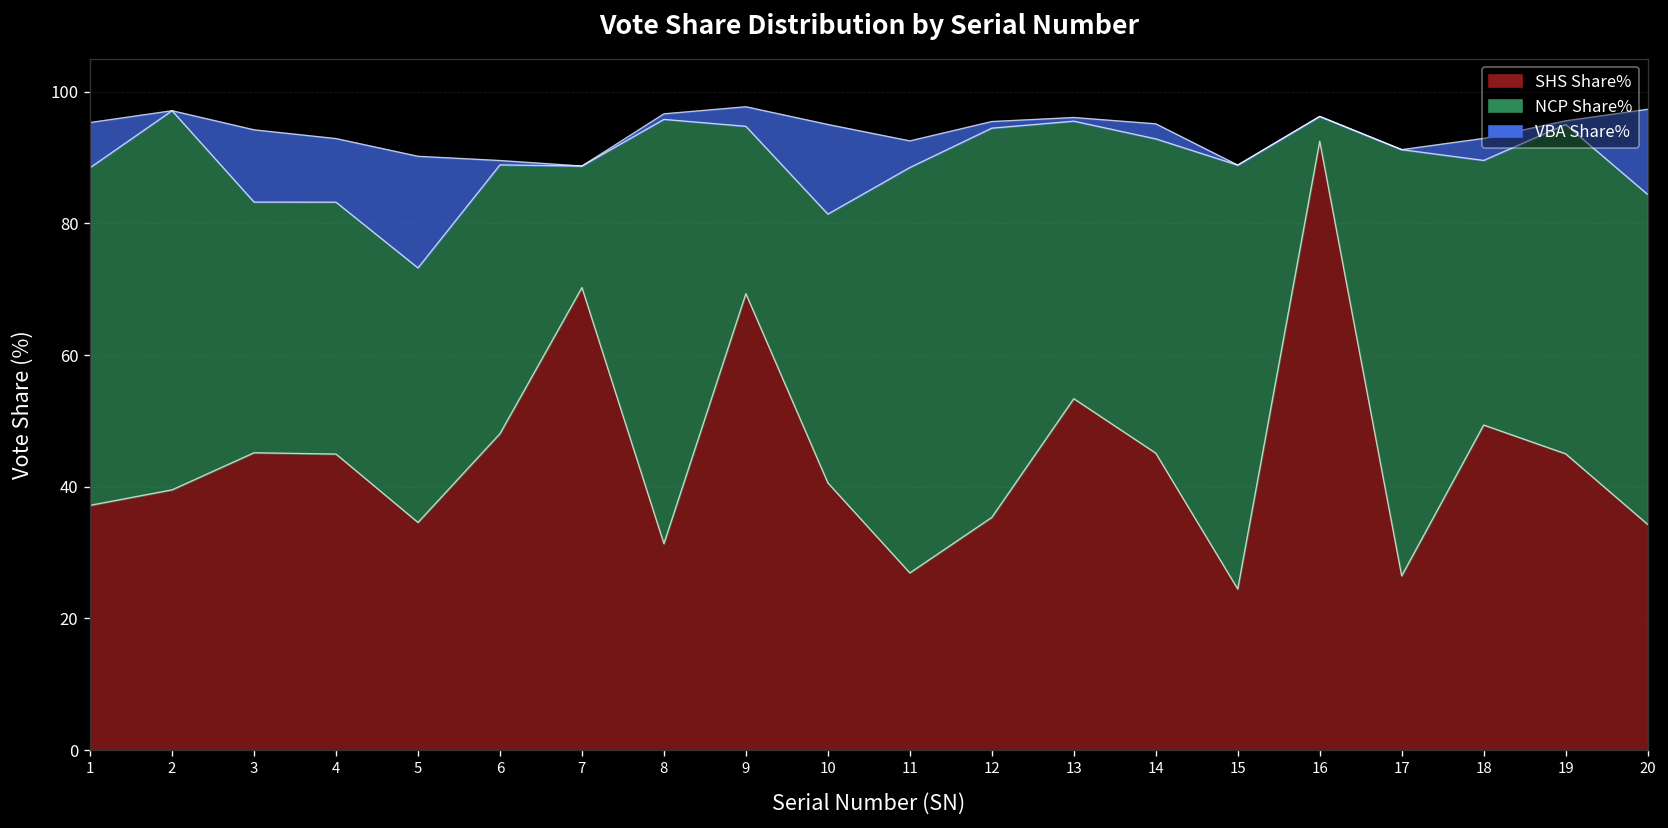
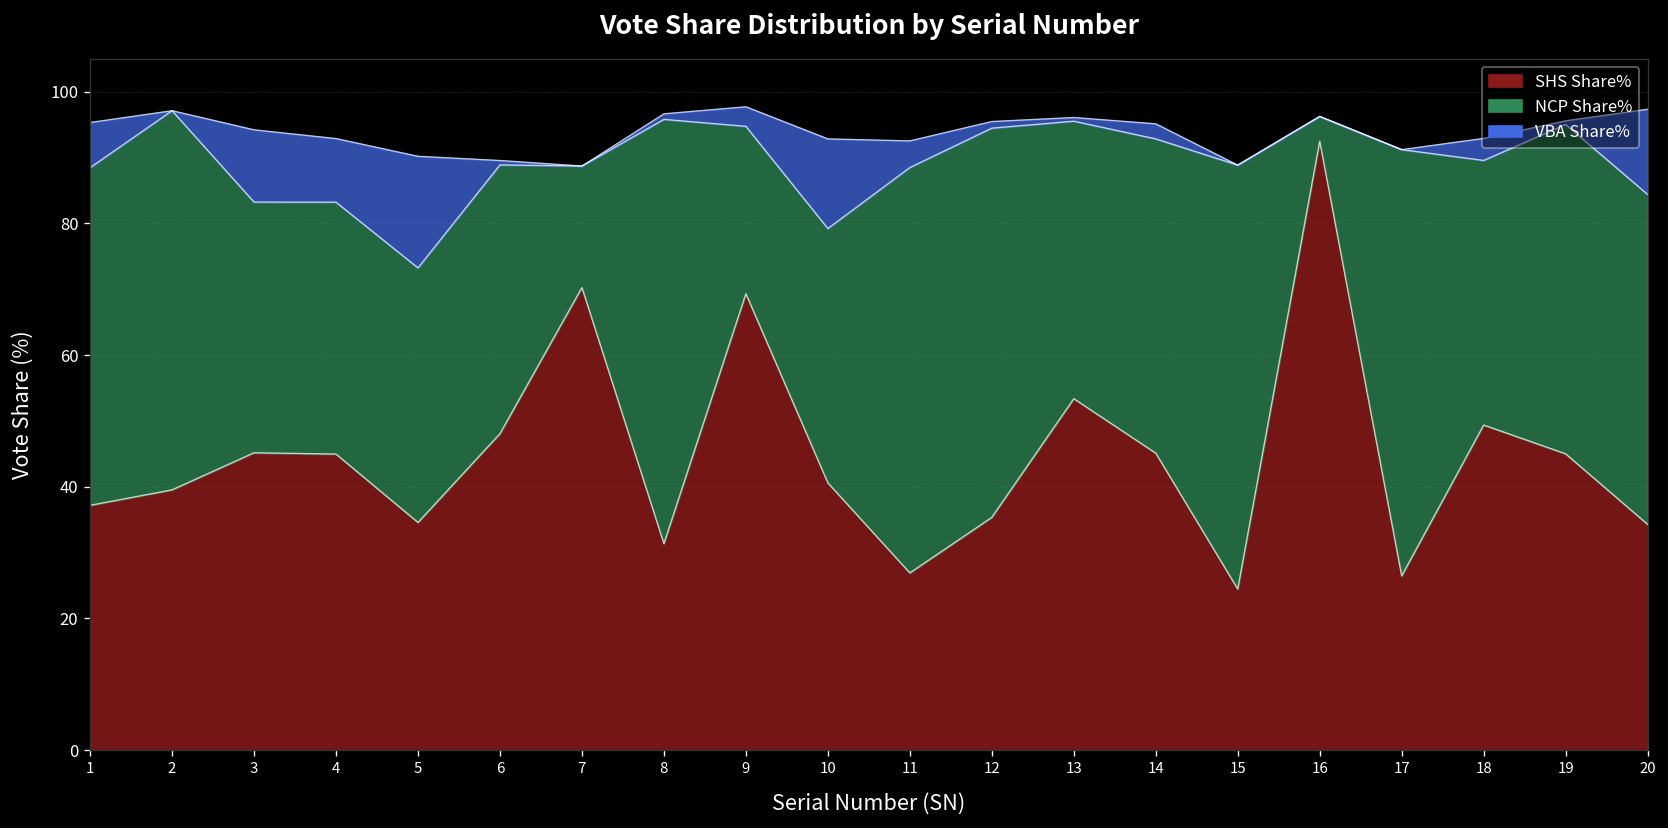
NCP Share%, 10: 41 -> 39
